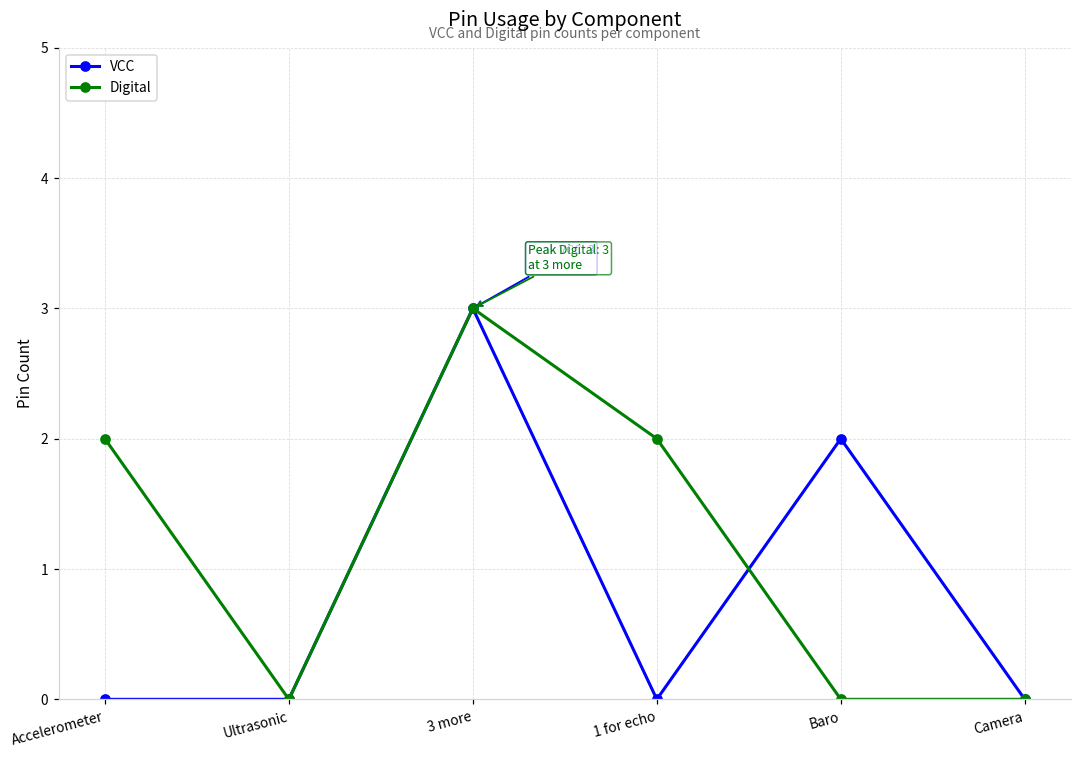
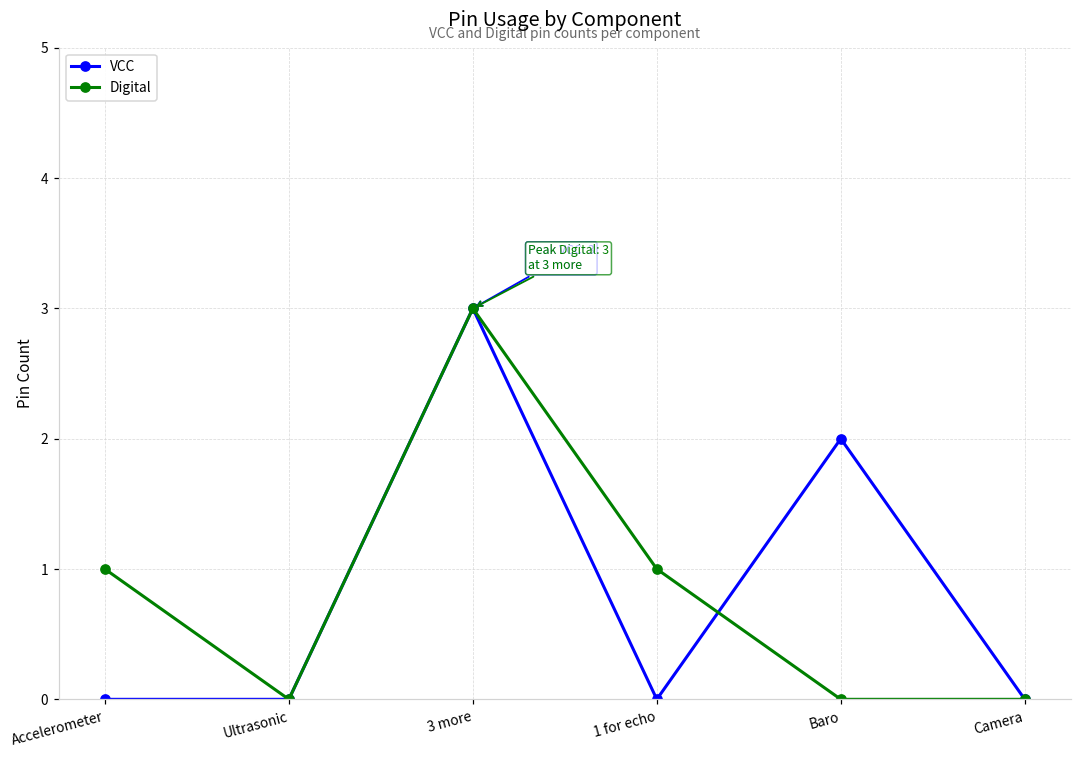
Digital, Accelerometer: 2 -> 1
Digital, 1 for echo: 2 -> 1
